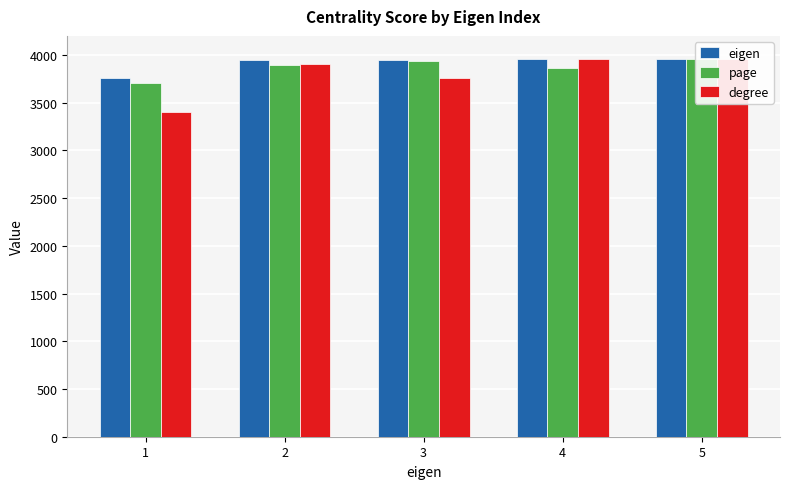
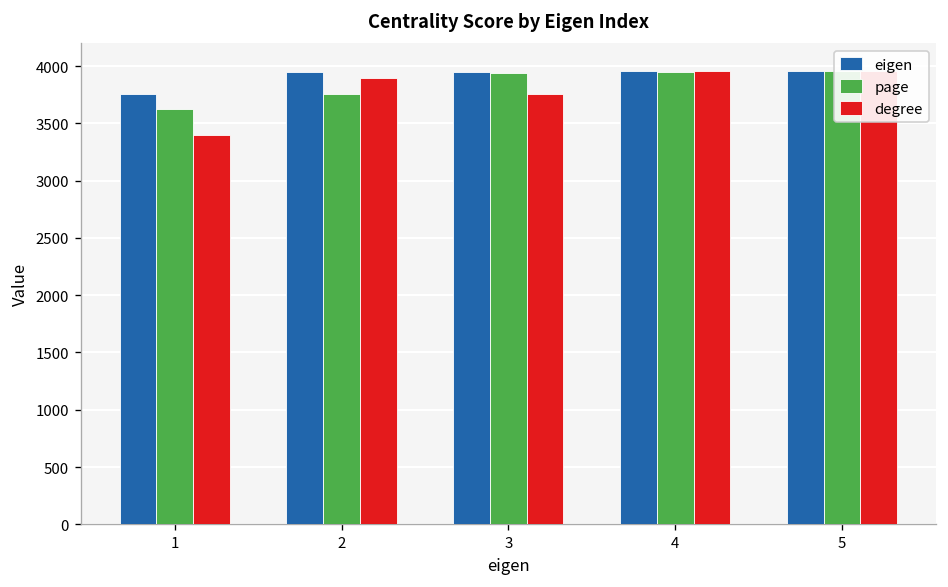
page, 1: 3700 -> 3600
page, 2: 3900 -> 3800
page, 4: 3900 -> 4000
